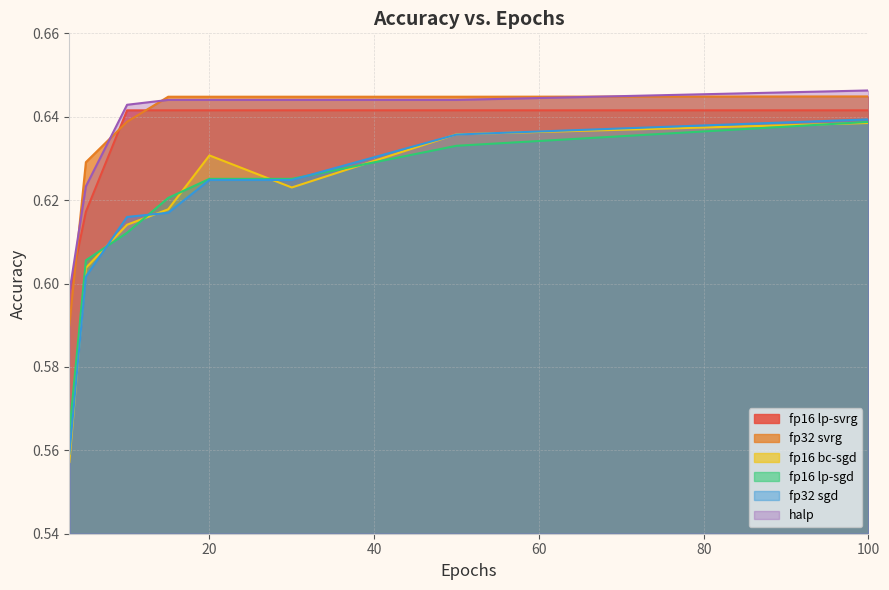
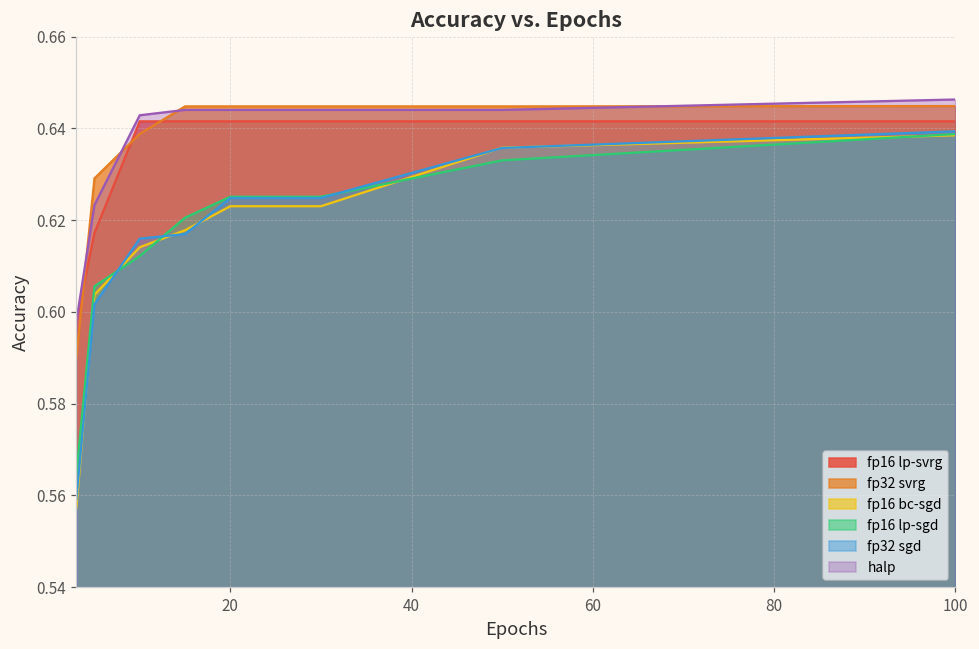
fp16 bc-sgd, 20: 0.631 -> 0.623
